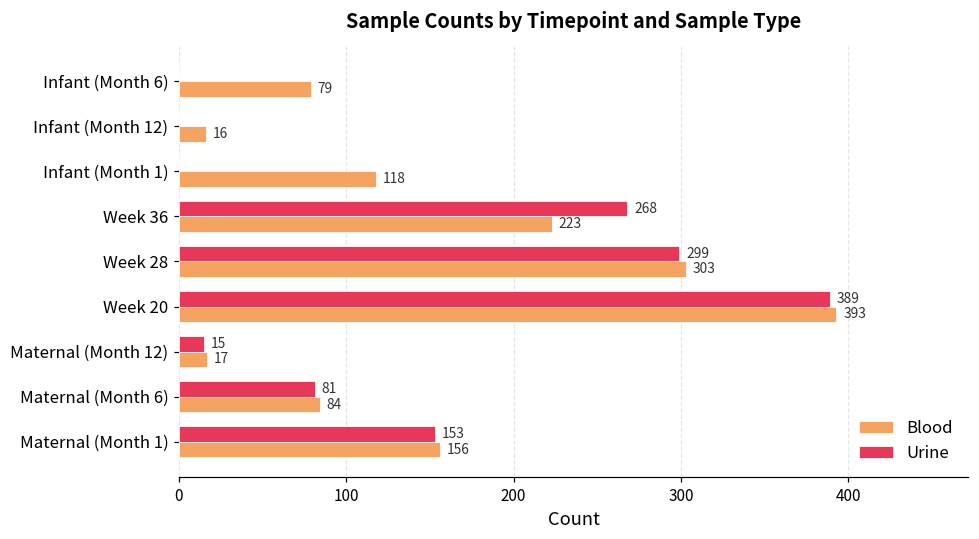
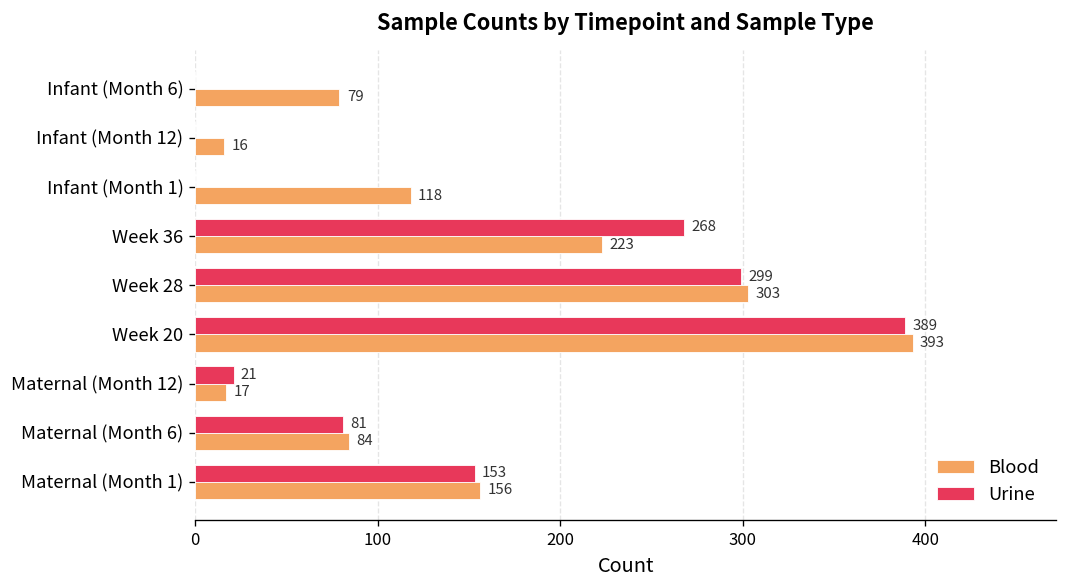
Urine, Maternal (Month 12): 15 -> 21
